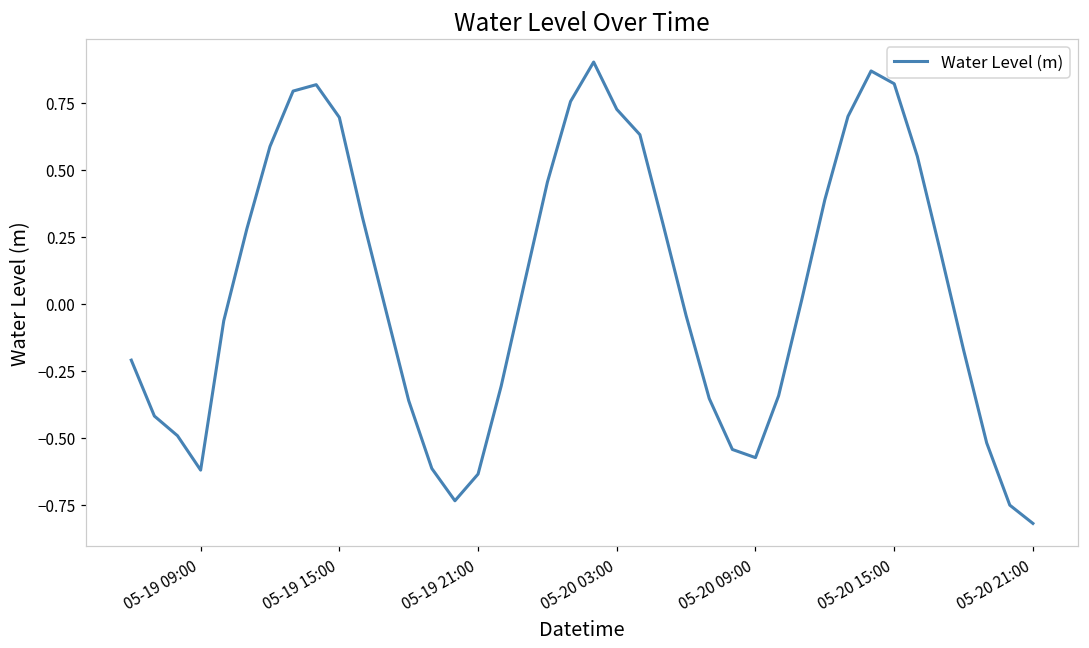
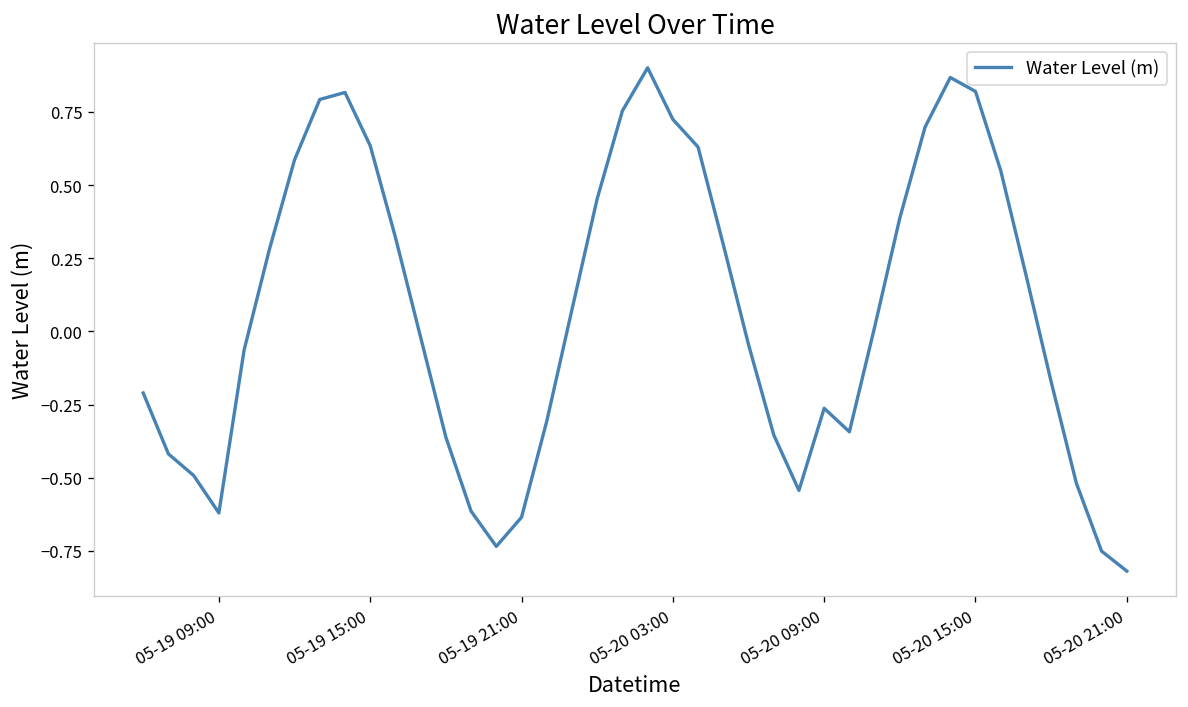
05-19 15:00: 0.69 -> 0.63
05-20 09:00: -0.57 -> -0.26
